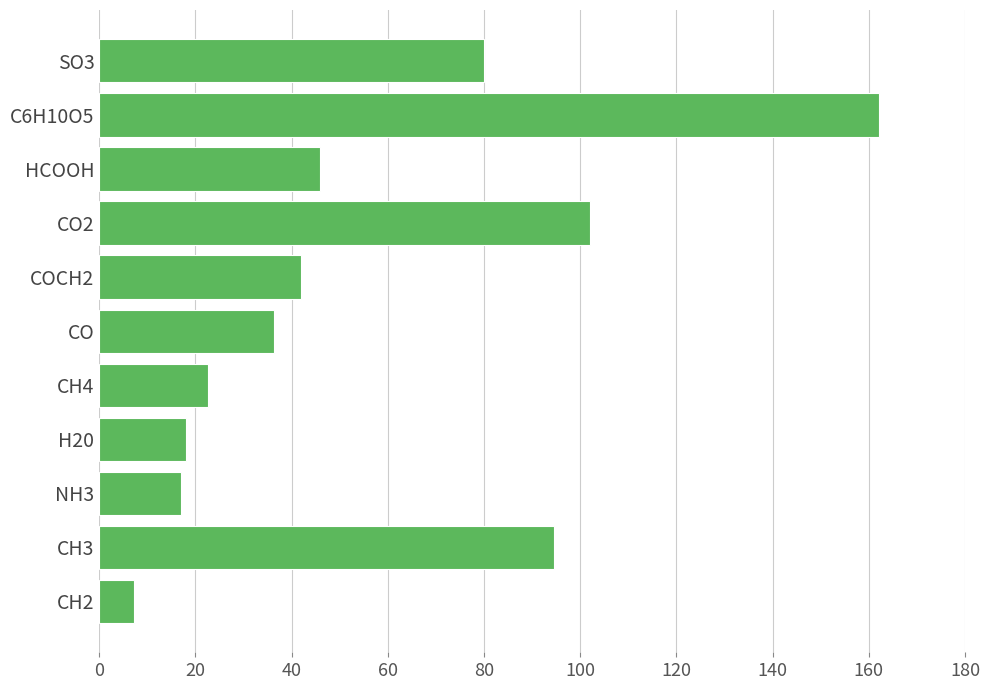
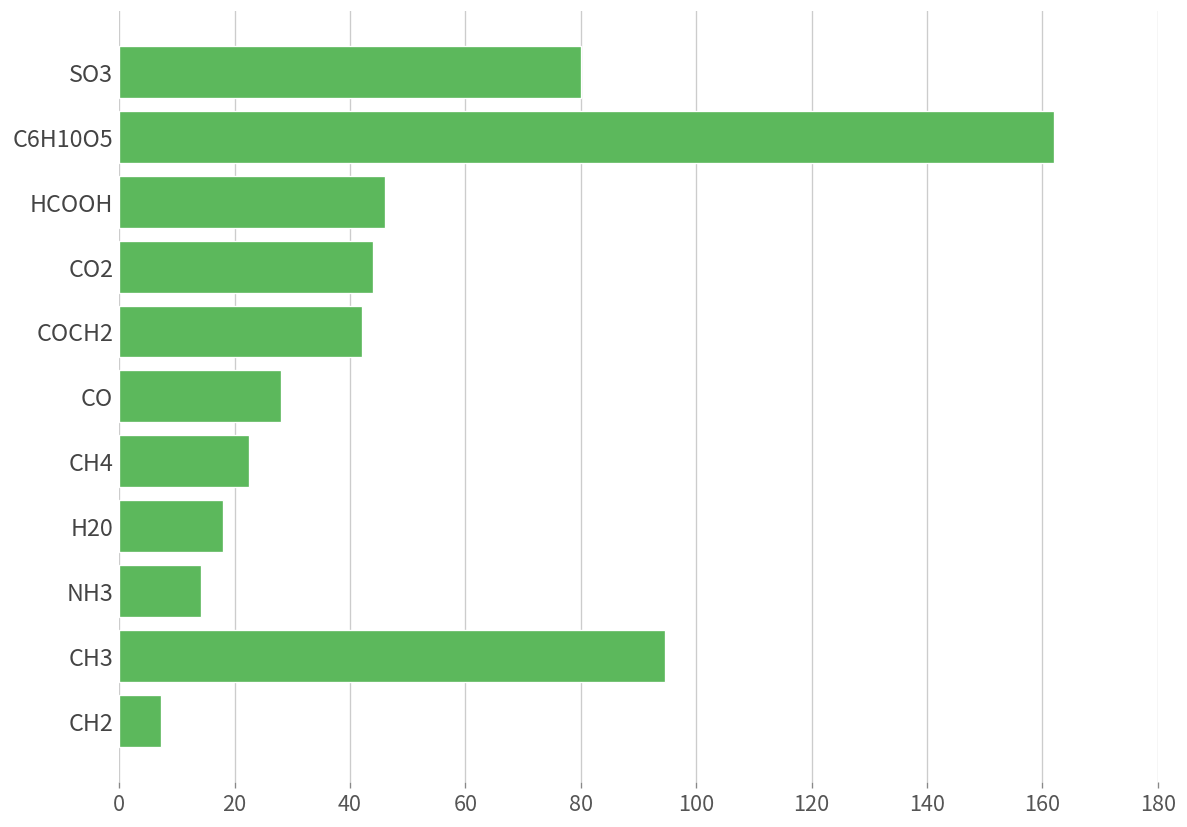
CO2: 102 -> 44
CO: 36 -> 28
NH3: 17 -> 14
